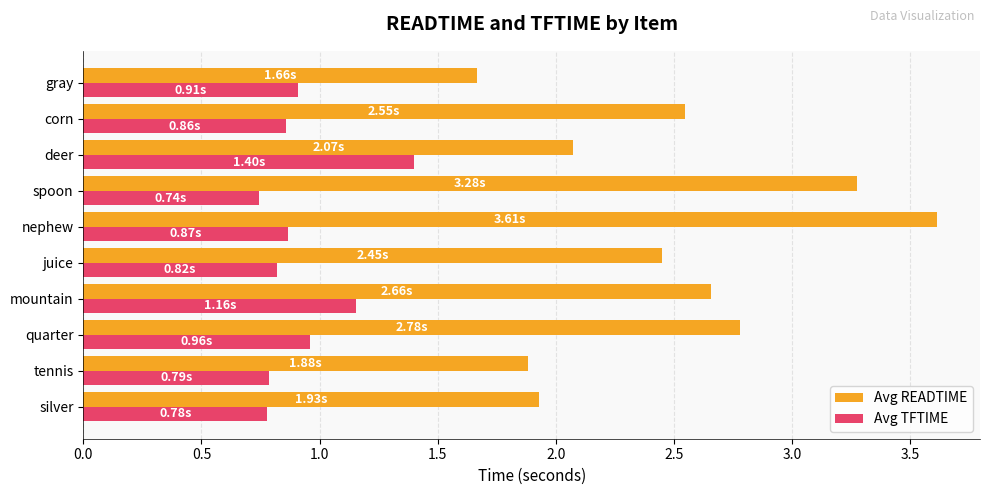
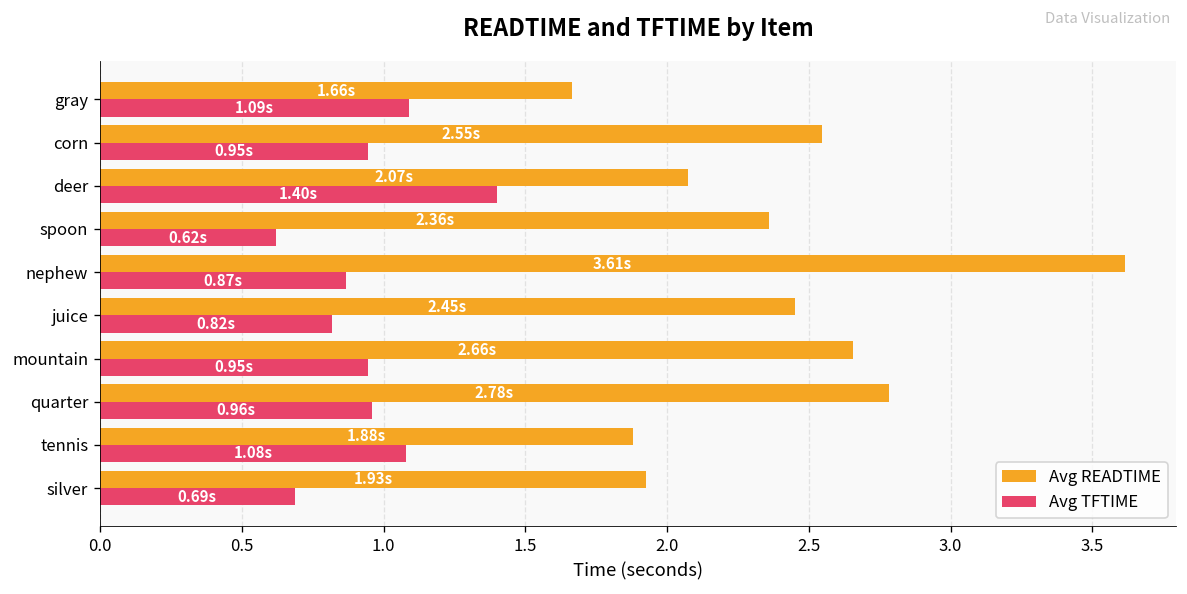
Avg TFTIME, gray: 0.91s -> 1.09s
Avg TFTIME, corn: 0.86s -> 0.95s
Avg READTIME, spoon: 3.28s -> 2.36s
Avg TFTIME, spoon: 0.74s -> 0.62s
Avg TFTIME, mountain: 1.16s -> 0.95s
Avg TFTIME, tennis: 0.79s -> 1.08s
Avg TFTIME, silver: 0.78s -> 0.69s
